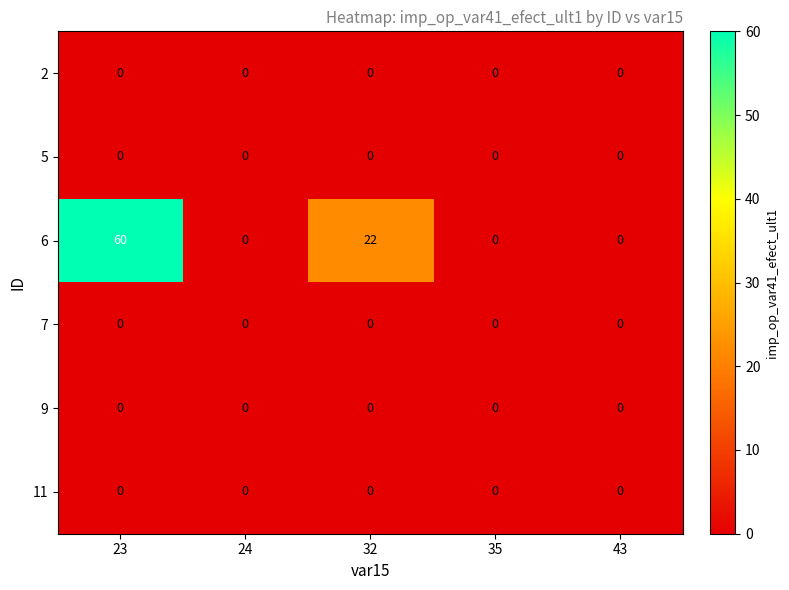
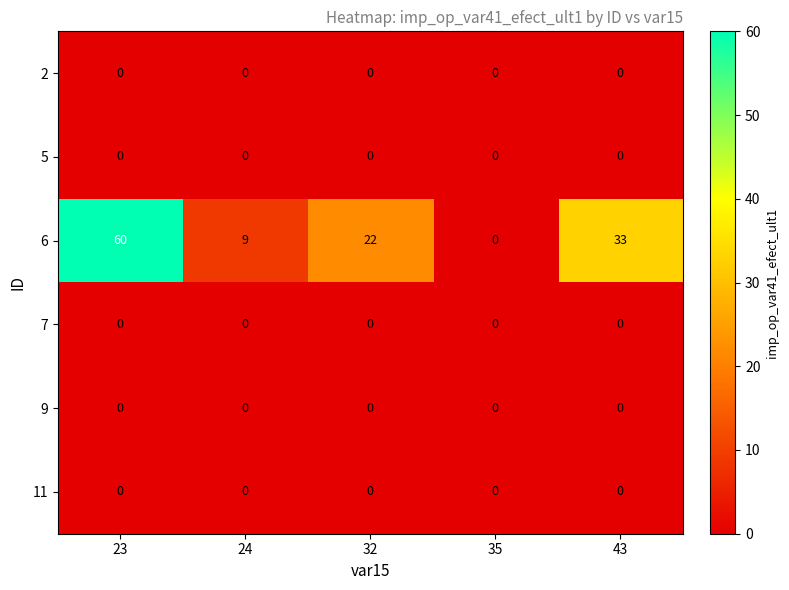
6, 24: 0 -> 9
6, 43: 0 -> 33
